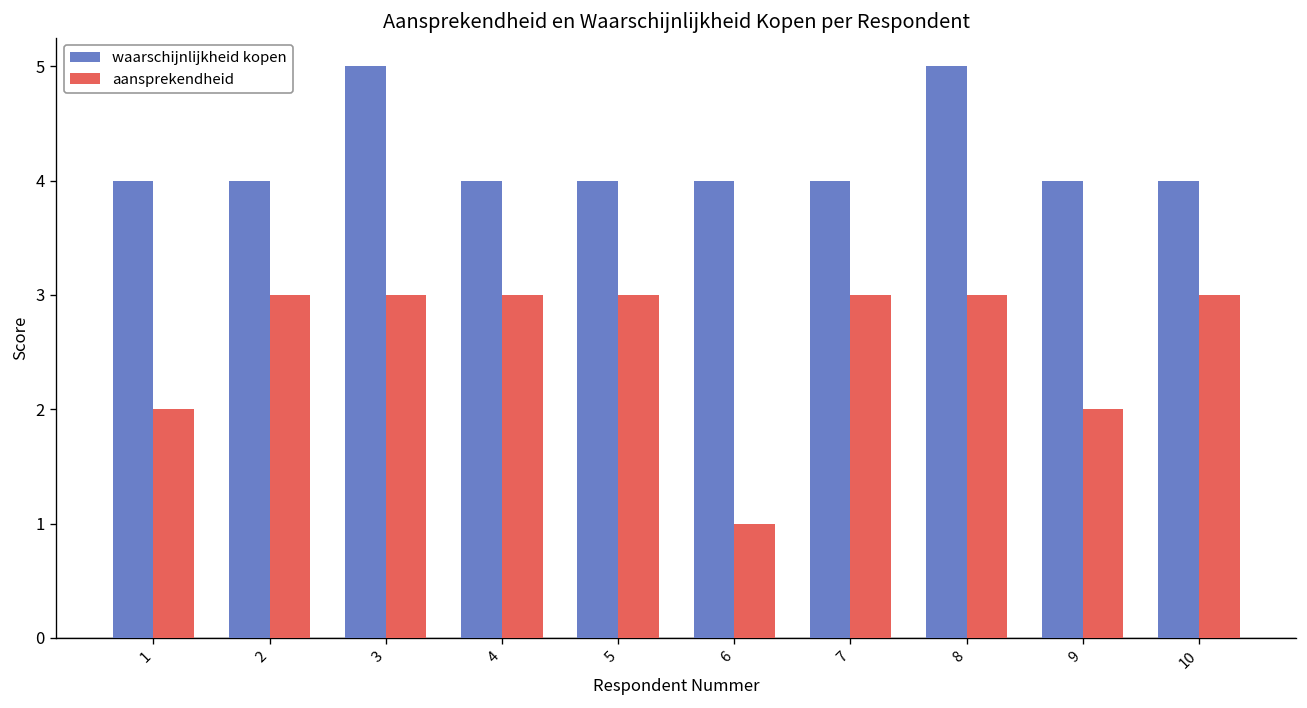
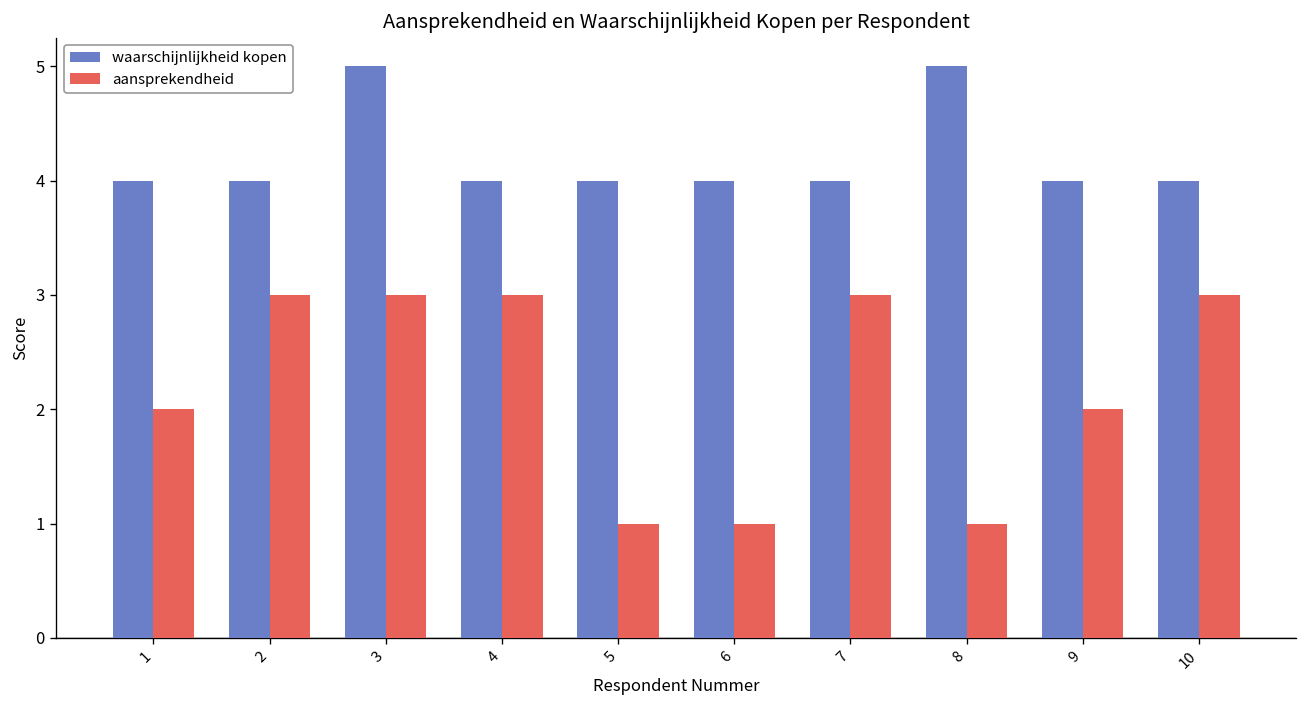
aansprekendheid, 5: 3 -> 1
aansprekendheid, 8: 3 -> 1
